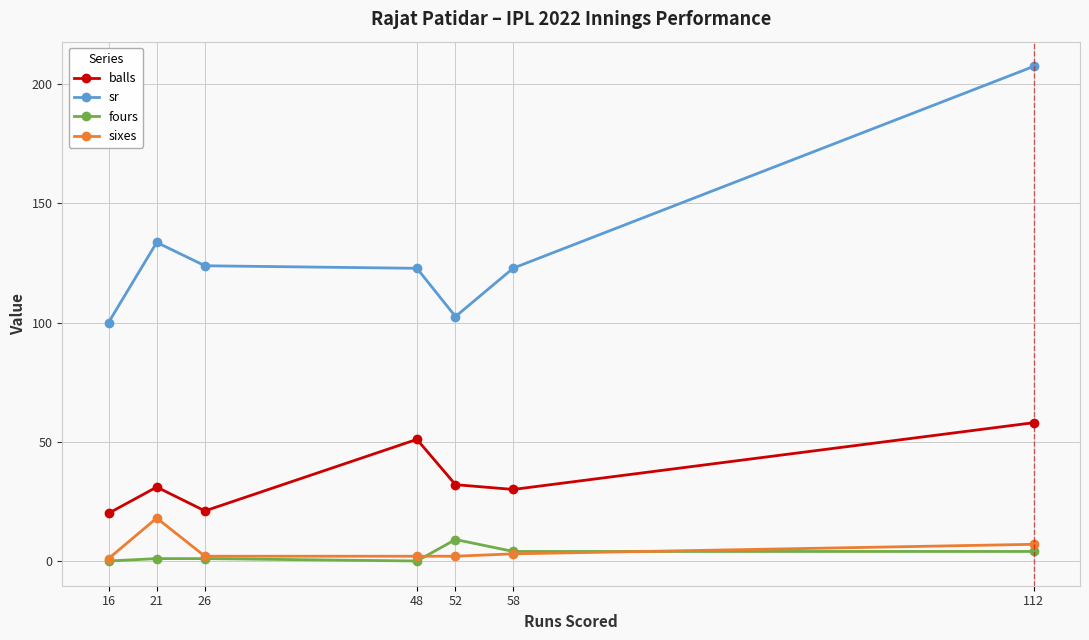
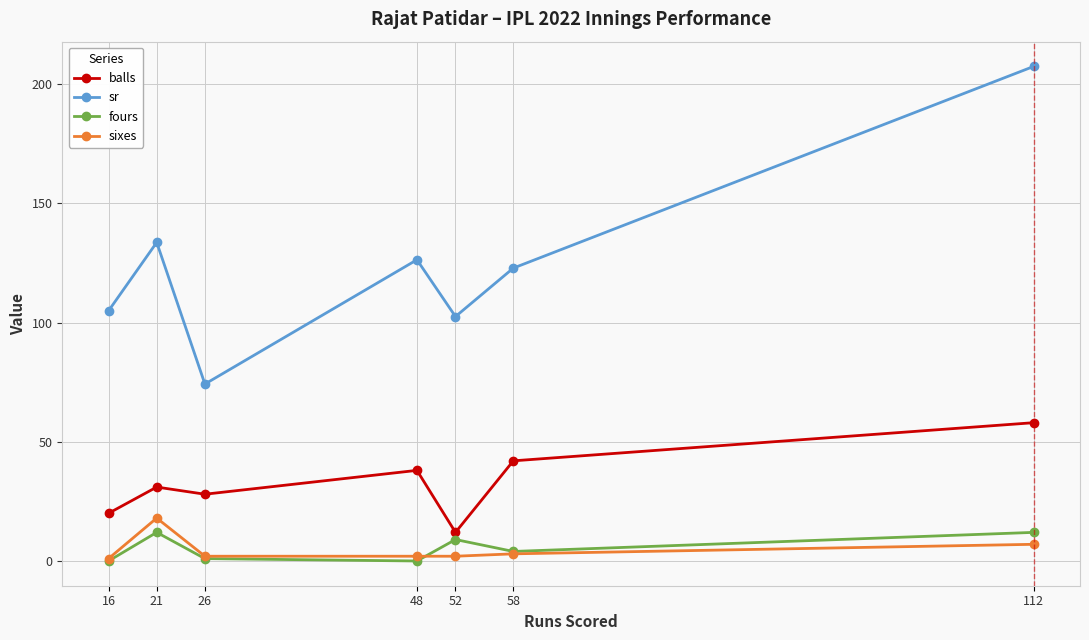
sr, 16: 100 -> 105
fours, 21: 1 -> 12
balls, 26: 21 -> 28
sr, 26: 124 -> 74
balls, 48: 51 -> 38
sr, 48: 123 -> 126
balls, 52: 32 -> 12
balls, 58: 30 -> 42
fours, 112: 4 -> 12
